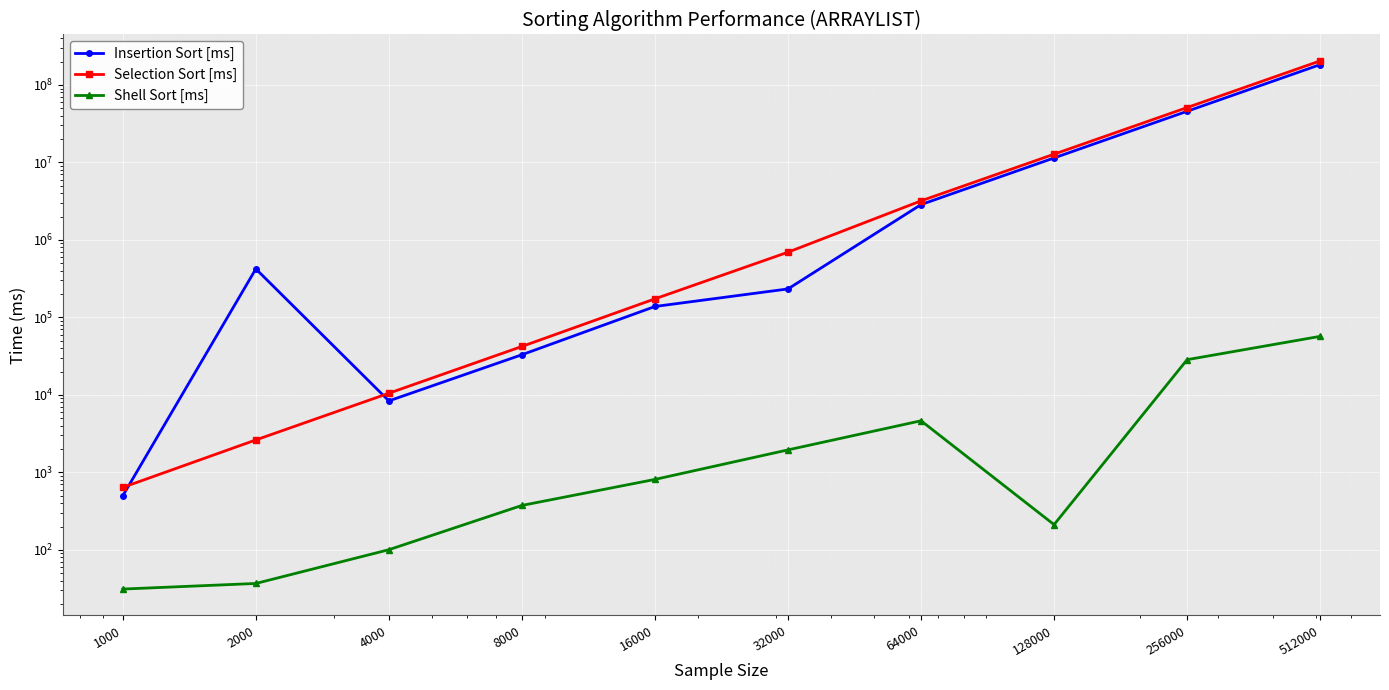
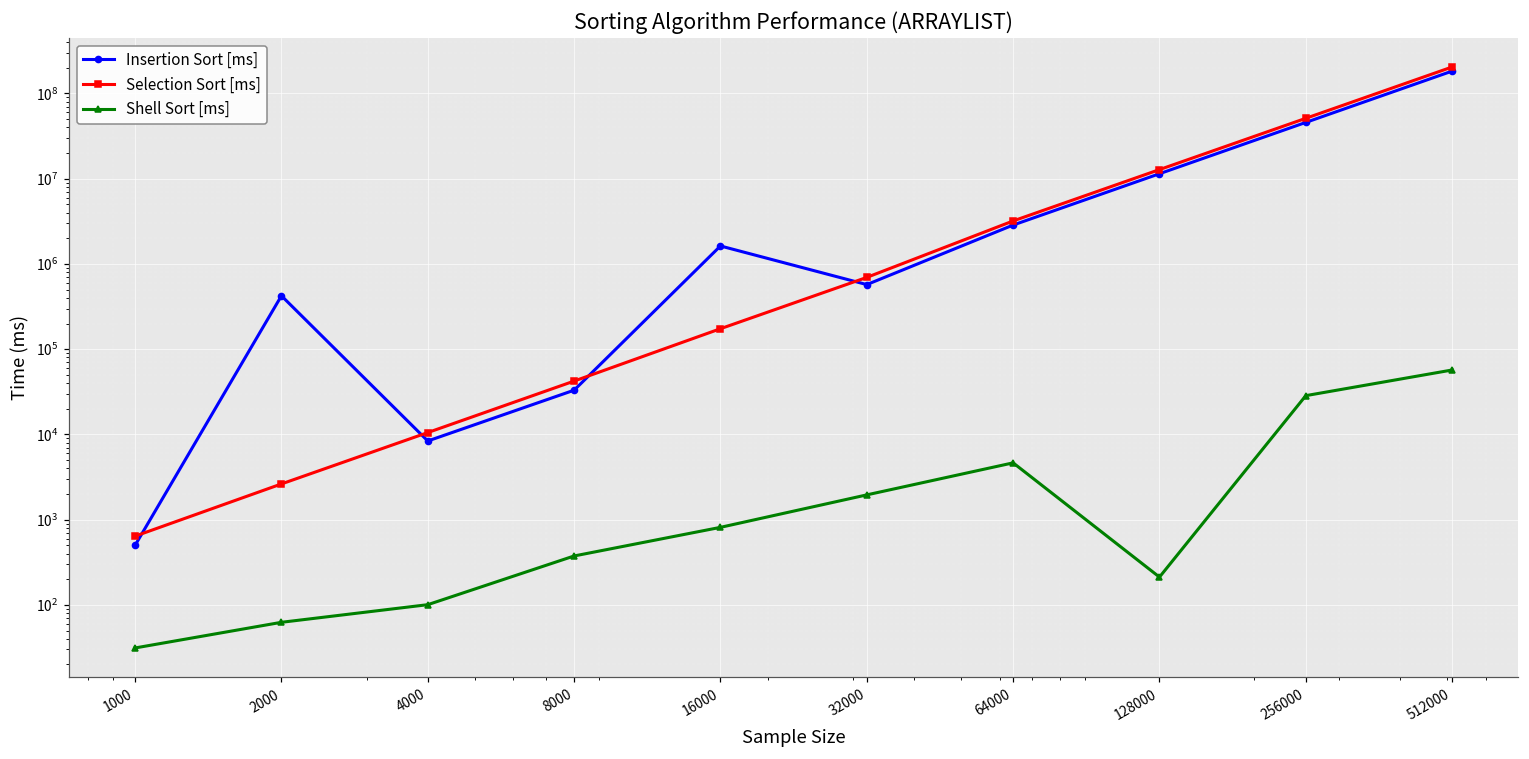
Shell Sort [ms], 2000: 40 -> 60
Insertion Sort [ms], 16000: 140000 -> 1600000
Insertion Sort [ms], 32000: 230000 -> 600000
